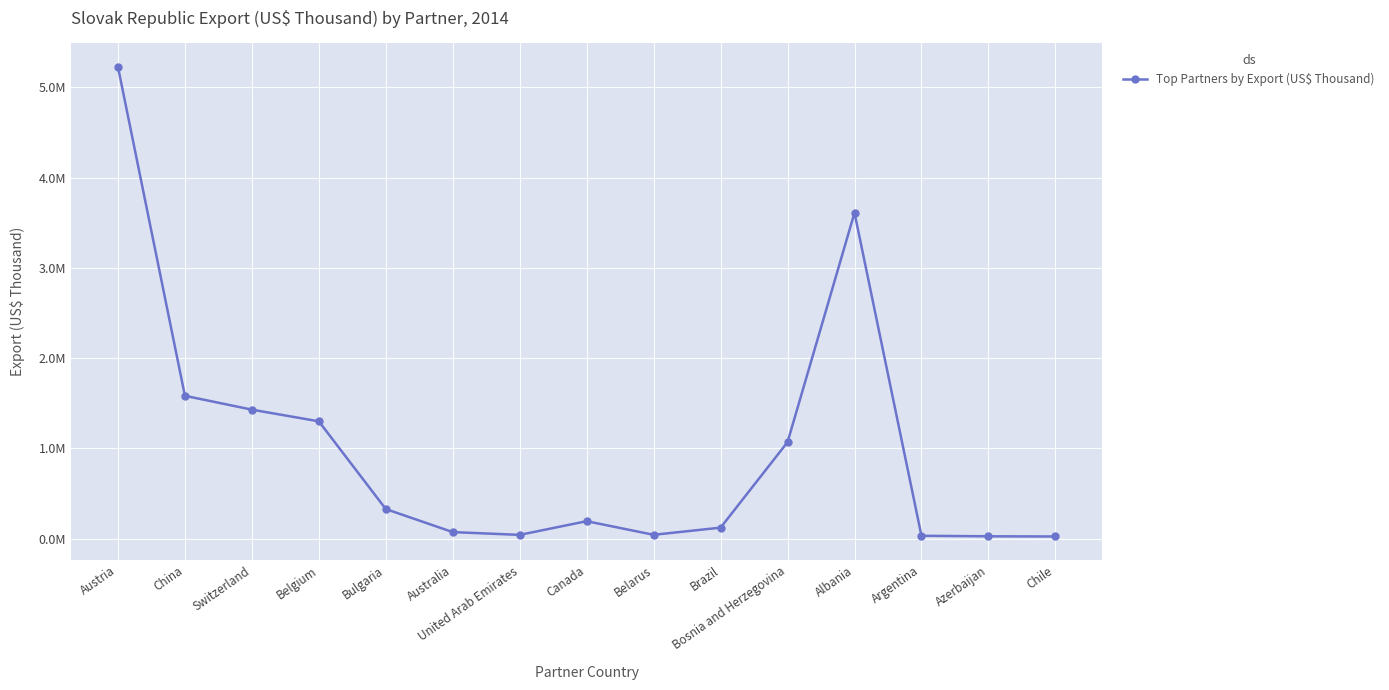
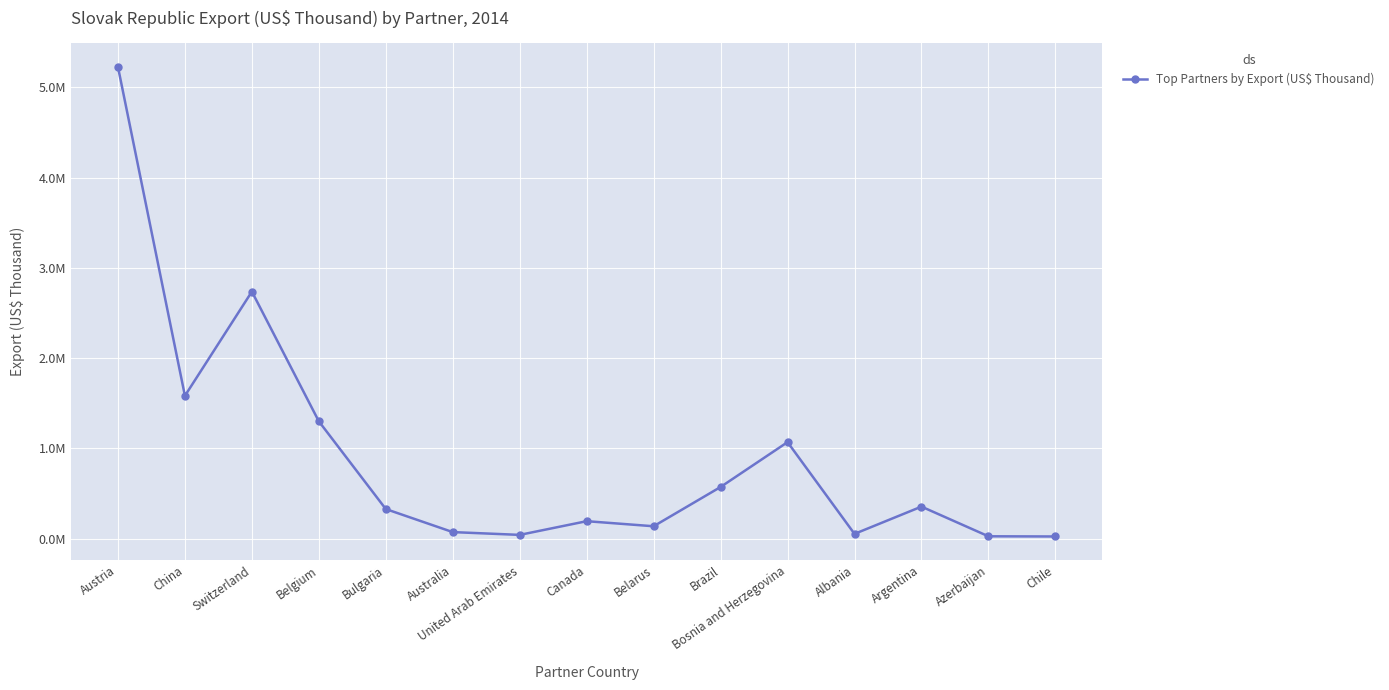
Switzerland: 1400000 -> 2700000
Belarus: 0 -> 100000
Brazil: 100000 -> 600000
Albania: 3600000 -> 100000
Argentina: 0 -> 400000
